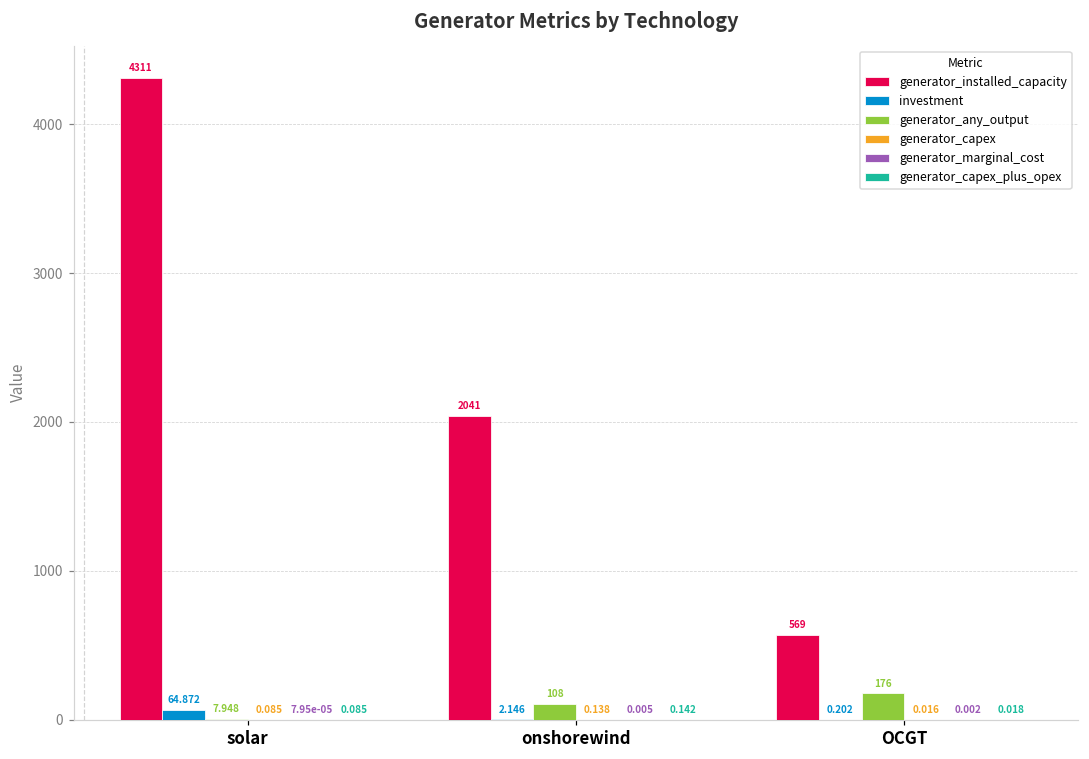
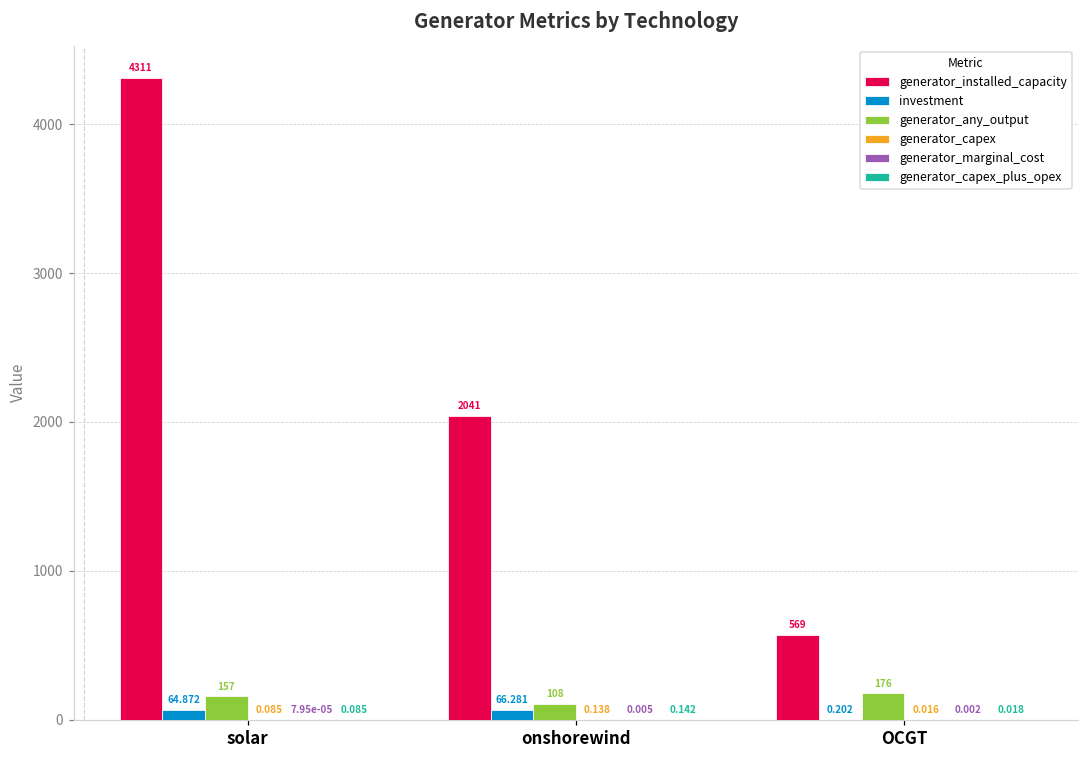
generator_any_output, solar: 7.948 -> 157
investment, onshorewind: 2.146 -> 66.281
